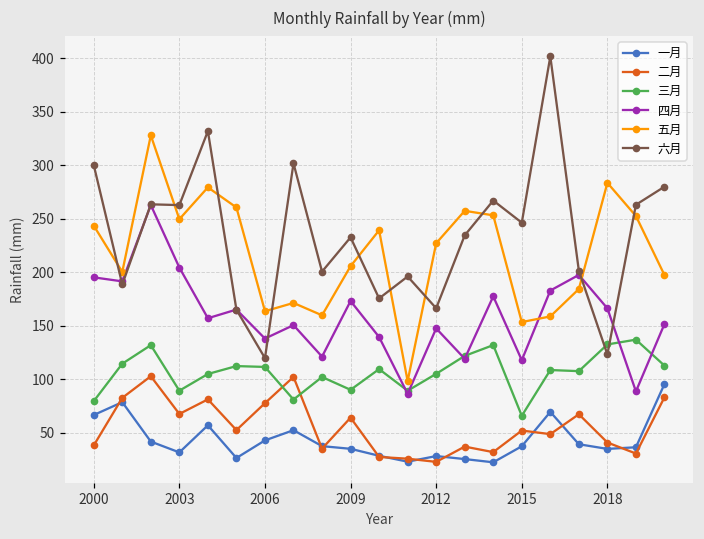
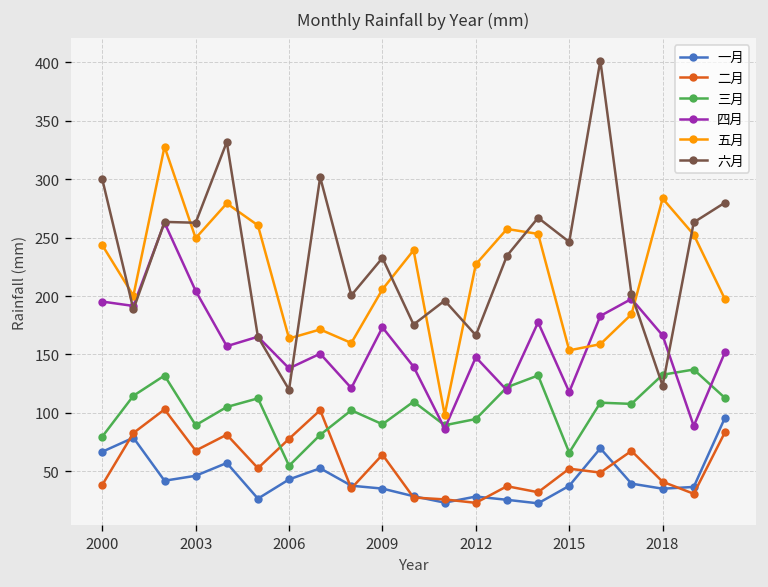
一月, 2003: 30 -> 50
三月, 2006: 110 -> 50
三月, 2012: 110 -> 90
